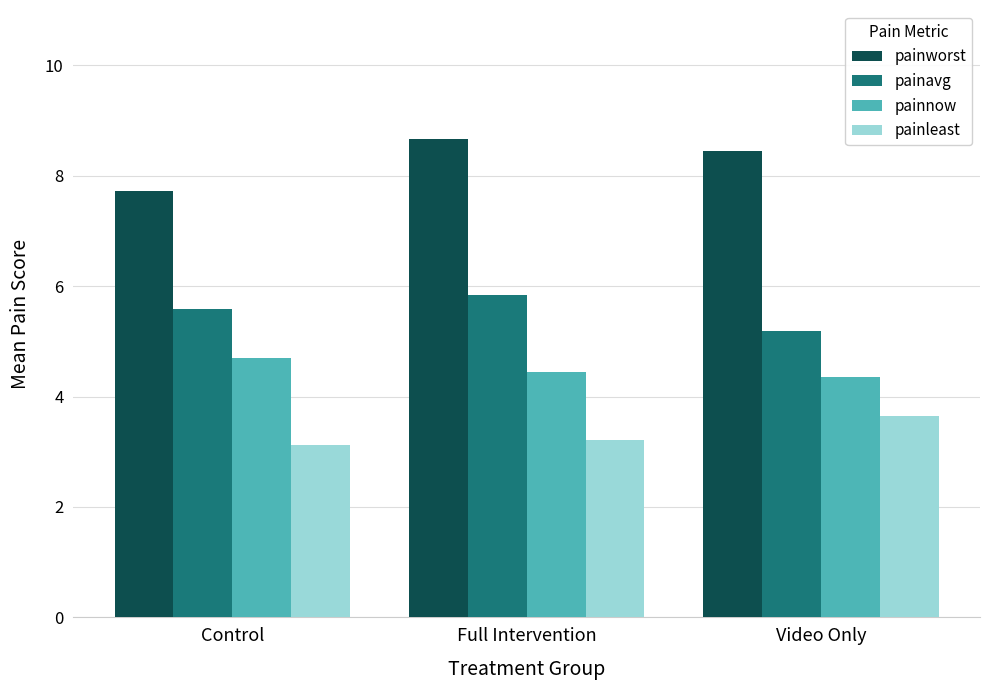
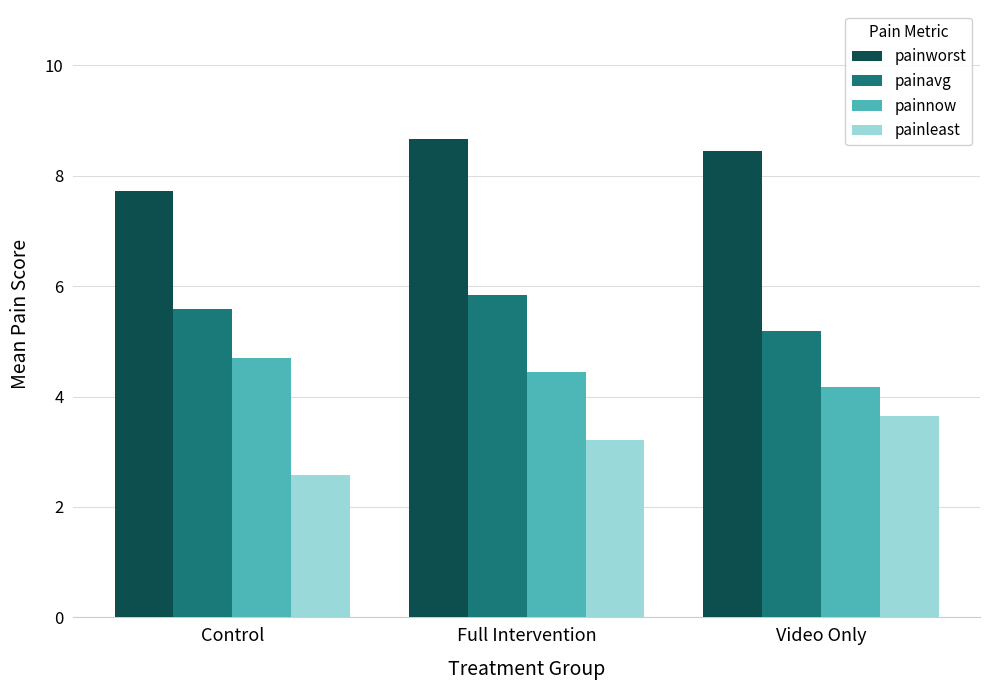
painleast, Control: 3.1 -> 2.6
painnow, Video Only: 4.4 -> 4.2
